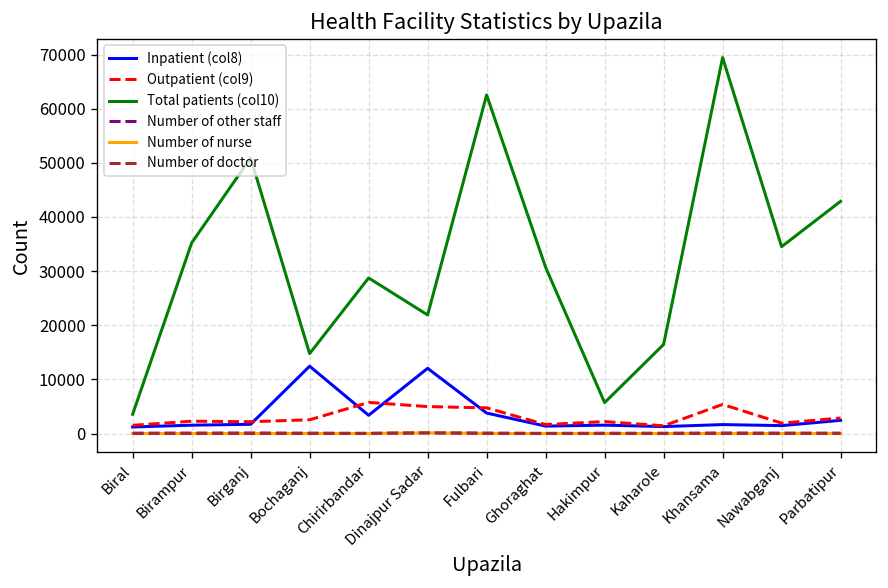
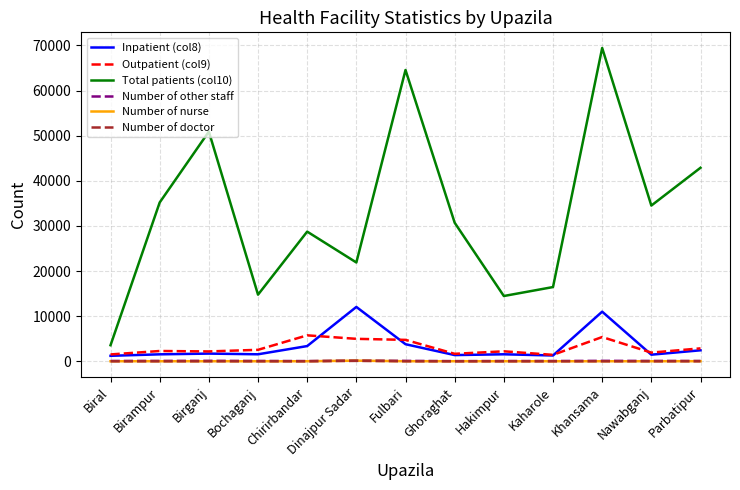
Inpatient (col8), Bochaganj: 12000 -> 2000
Total patients (col10), Fulbari: 63000 -> 65000
Total patients (col10), Hakimpur: 6000 -> 14000
Inpatient (col8), Khansama: 2000 -> 11000
